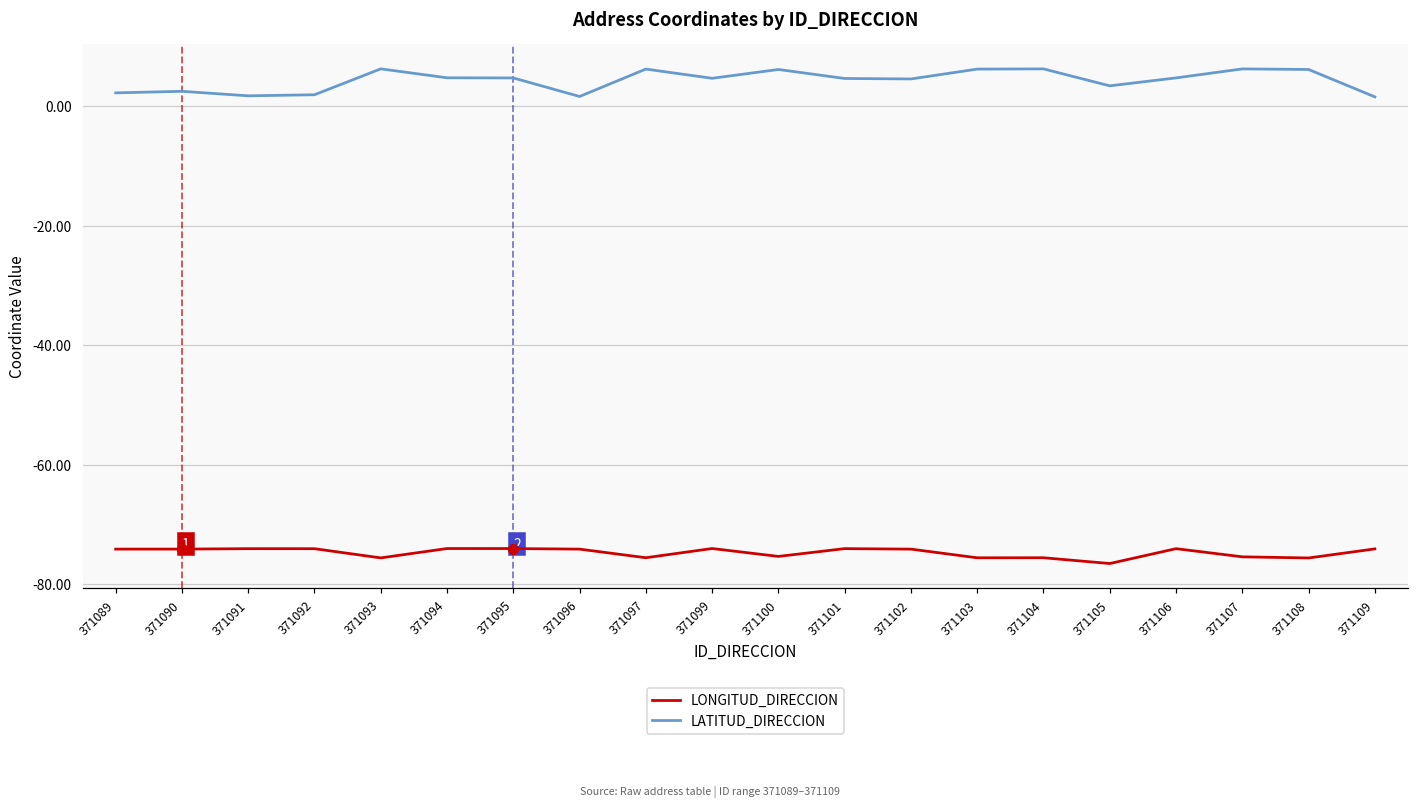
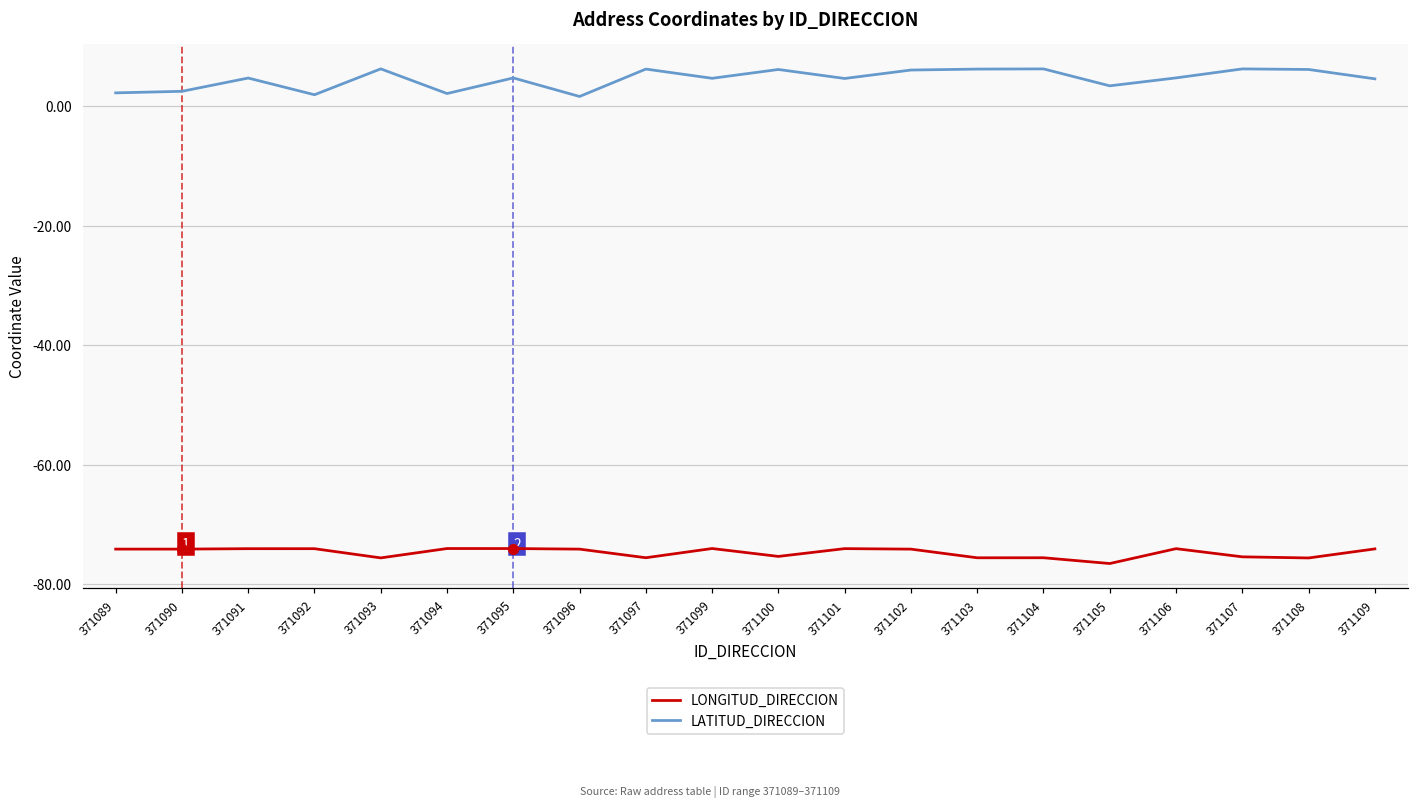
LATITUD_DIRECCION, 371091: 2 -> 5
LATITUD_DIRECCION, 371094: 5 -> 2
LATITUD_DIRECCION, 371102: 5 -> 6
LATITUD_DIRECCION, 371109: 2 -> 5
